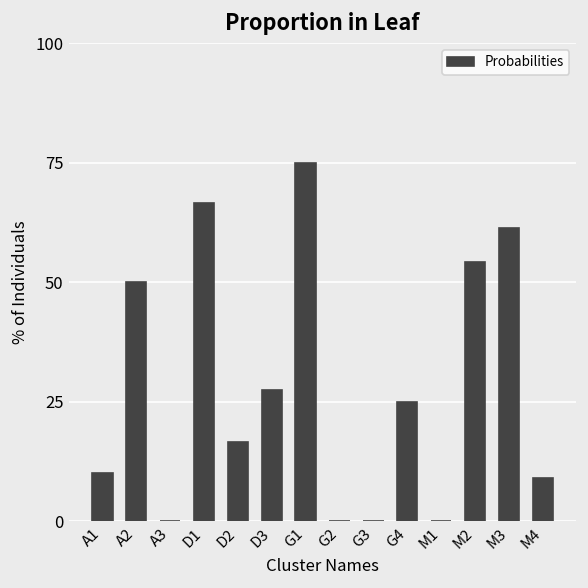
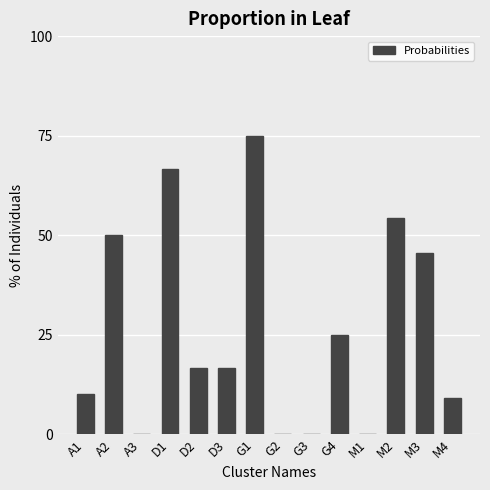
D3: 27 -> 17
M3: 61 -> 45
